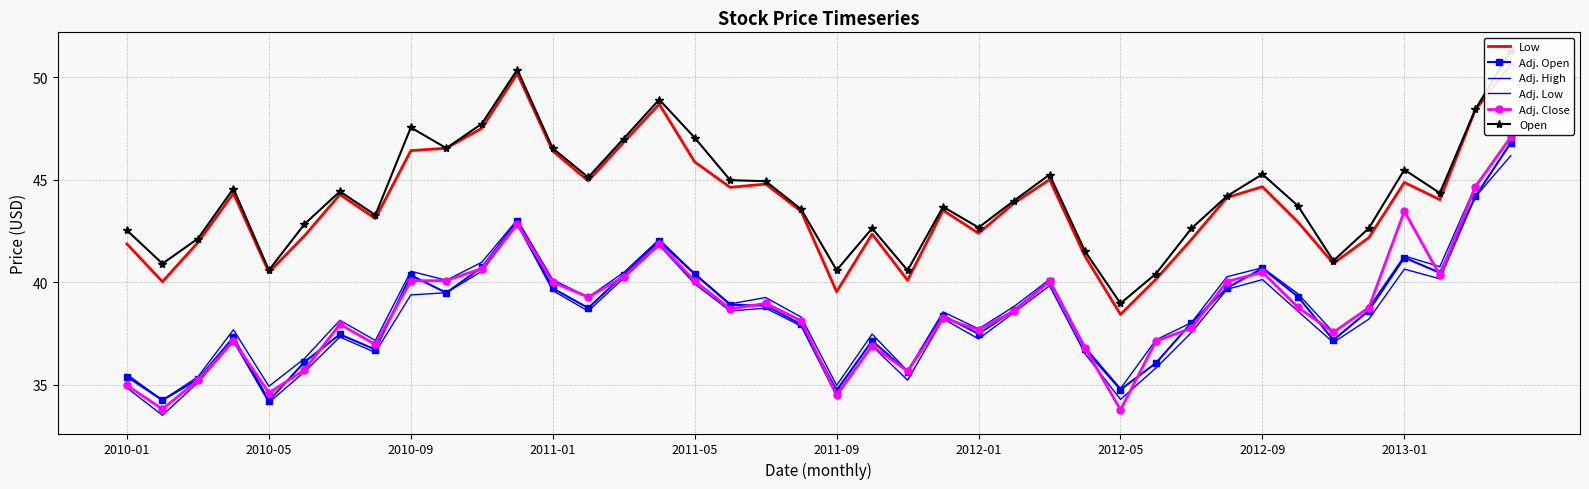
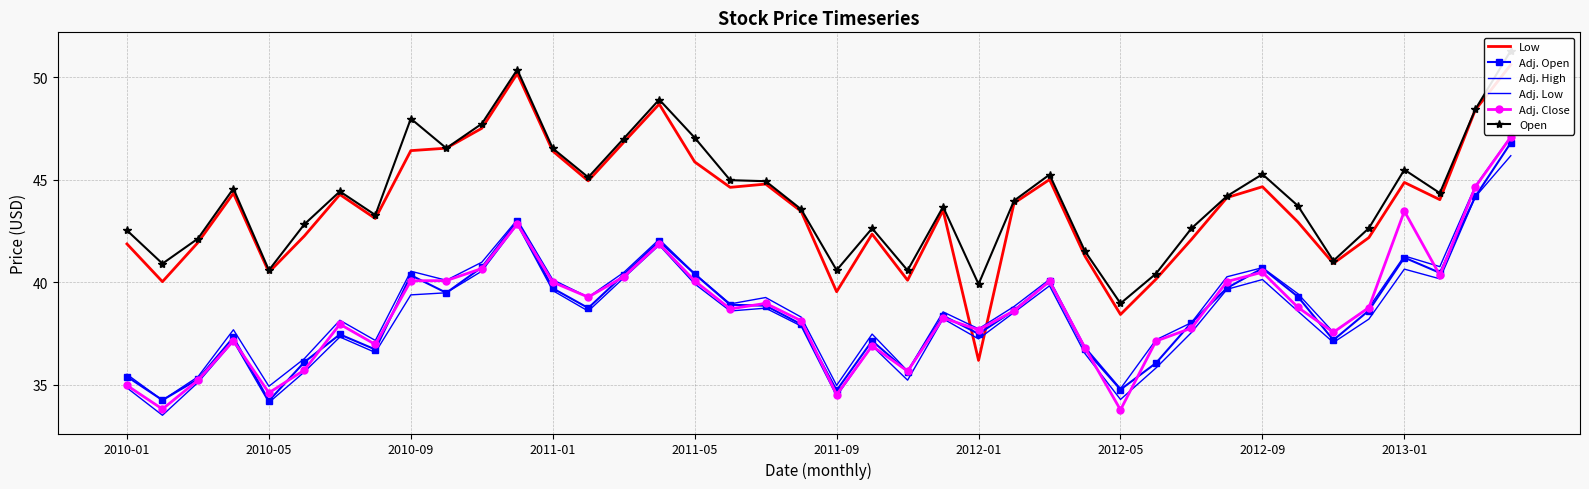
Open, 2010-09: 47.5 -> 48.0
Low, 2012-01: 42.4 -> 36.2
Open, 2012-01: 42.7 -> 39.9
